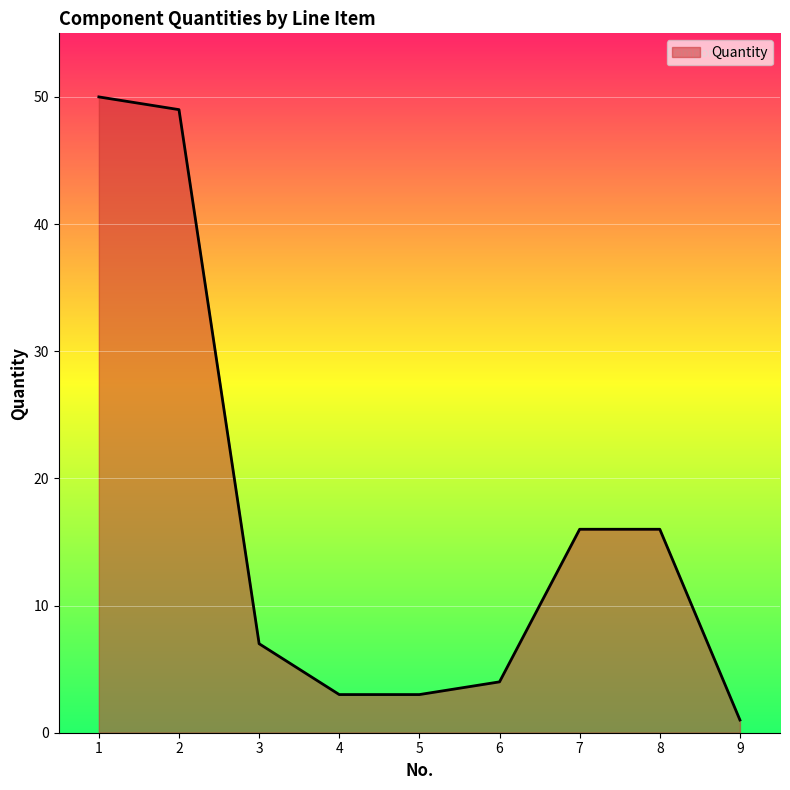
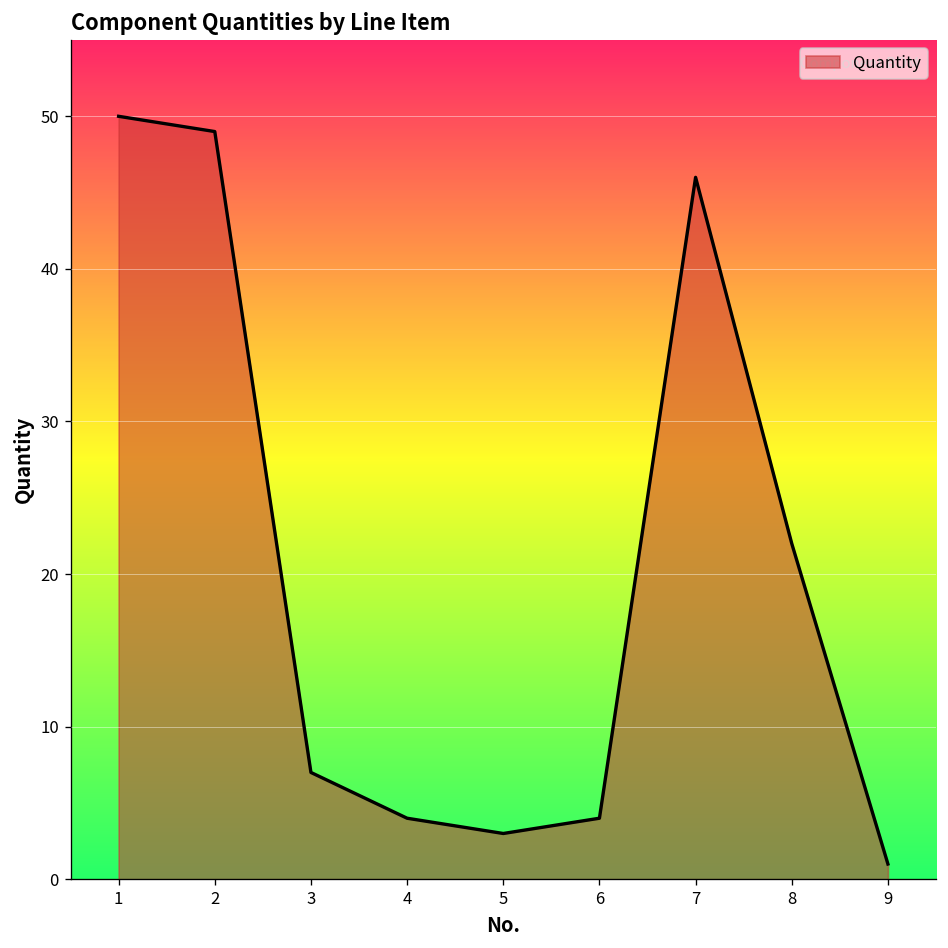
4: 3 -> 4
7: 16 -> 46
8: 16 -> 22
